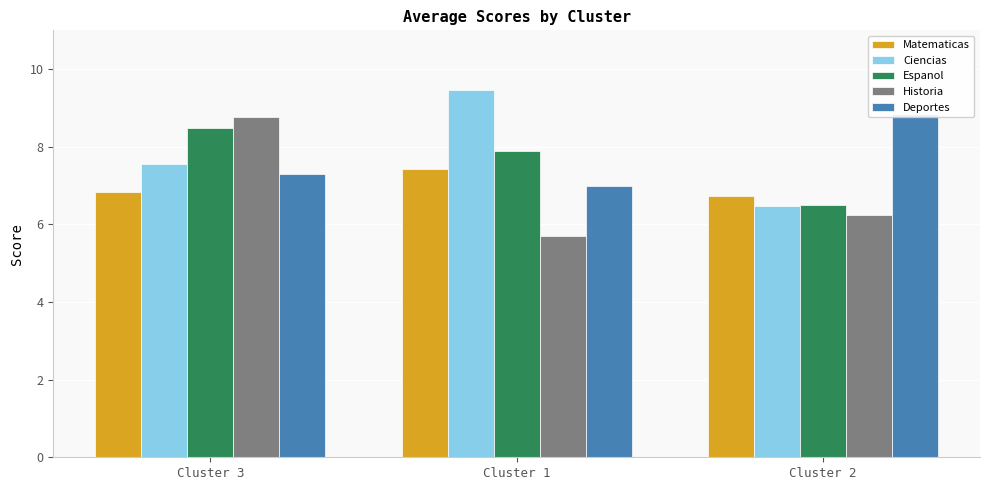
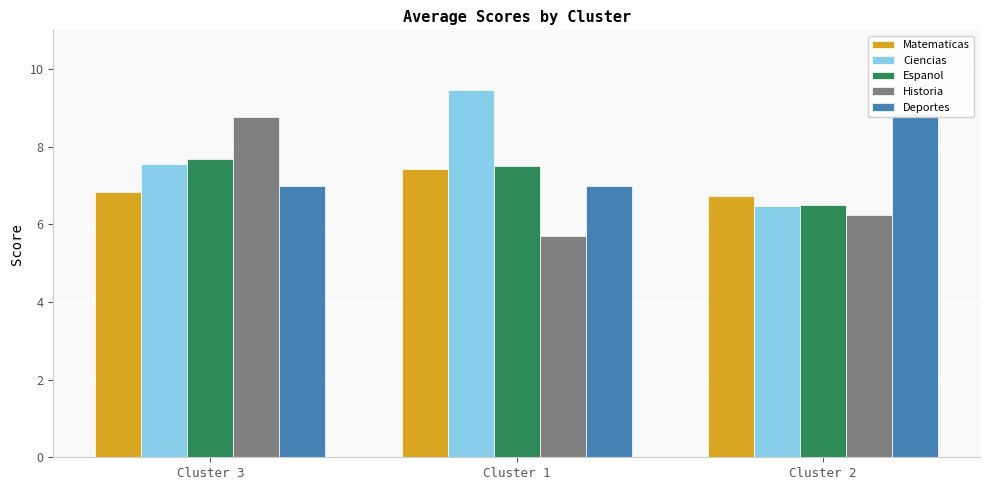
Espanol, Cluster 3: 8.5 -> 7.7
Deportes, Cluster 3: 7.3 -> 7.0
Espanol, Cluster 1: 7.9 -> 7.5
